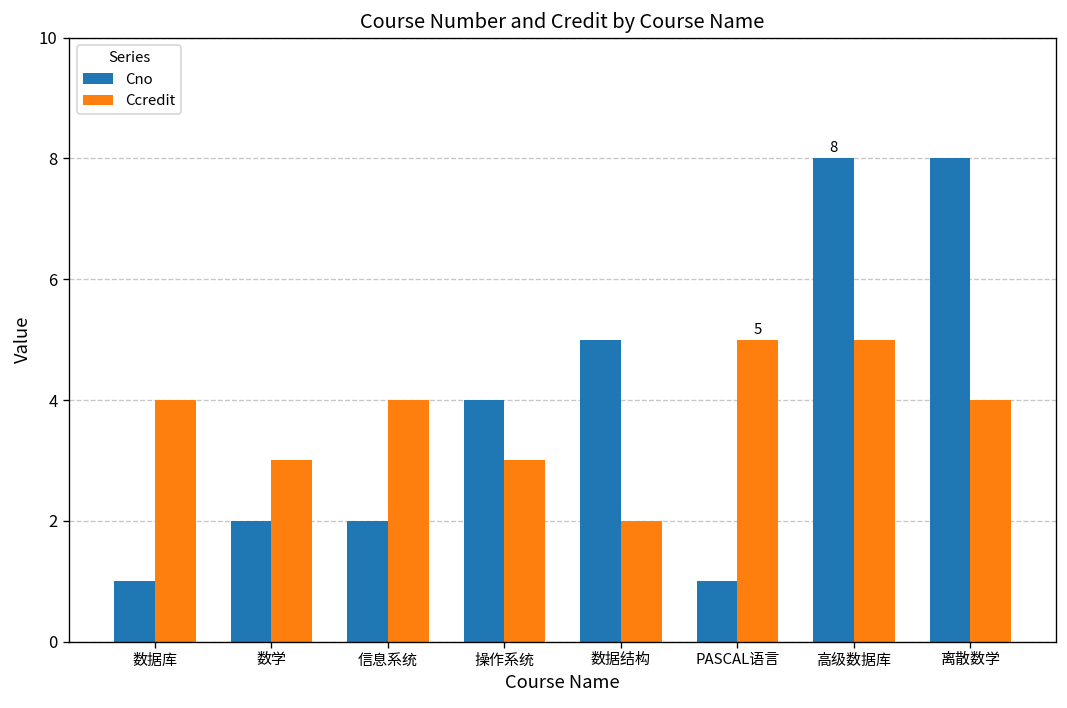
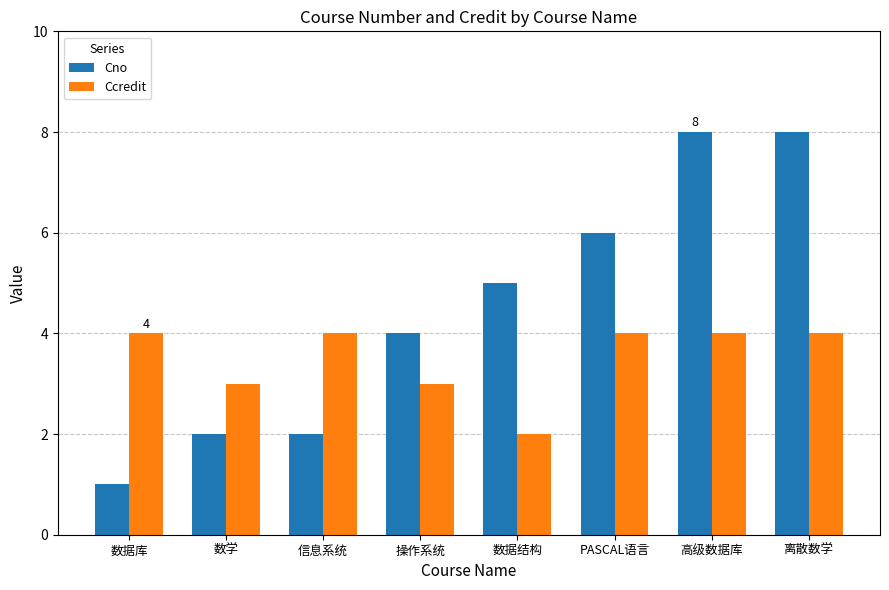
Cno, PASCAL语言: 1 -> 6
Ccredit, PASCAL语言: 5 -> 4
Ccredit, 高级数据库: 5 -> 4
